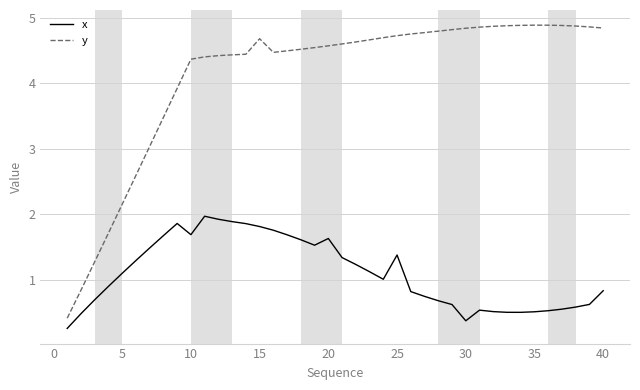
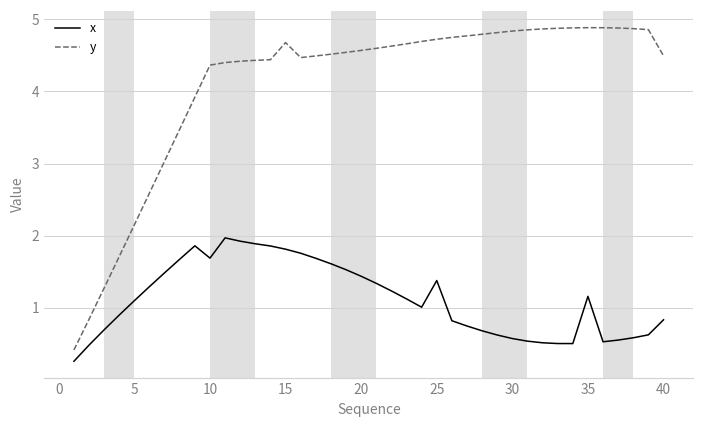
x, 20: 1.6 -> 1.4
x, 30: 0.4 -> 0.6
x, 35: 0.5 -> 1.2
y, 40: 4.8 -> 4.5
